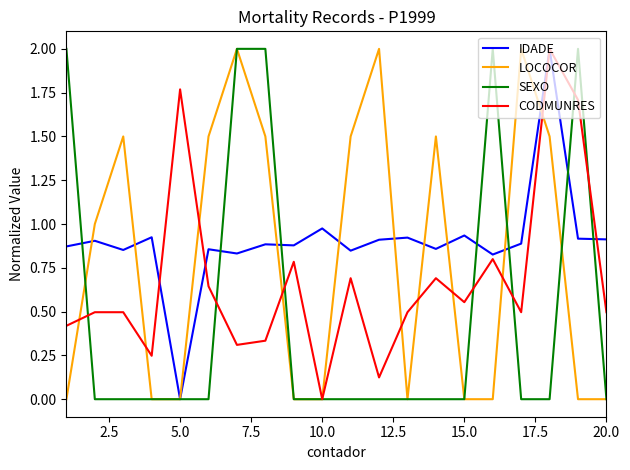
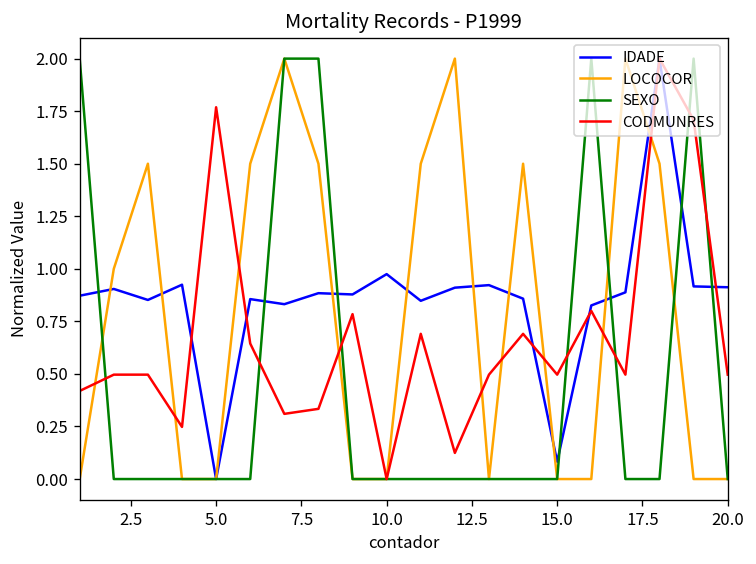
IDADE, 15.0: 0.93 -> 0.08
CODMUNRES, 15.0: 0.55 -> 0.50
